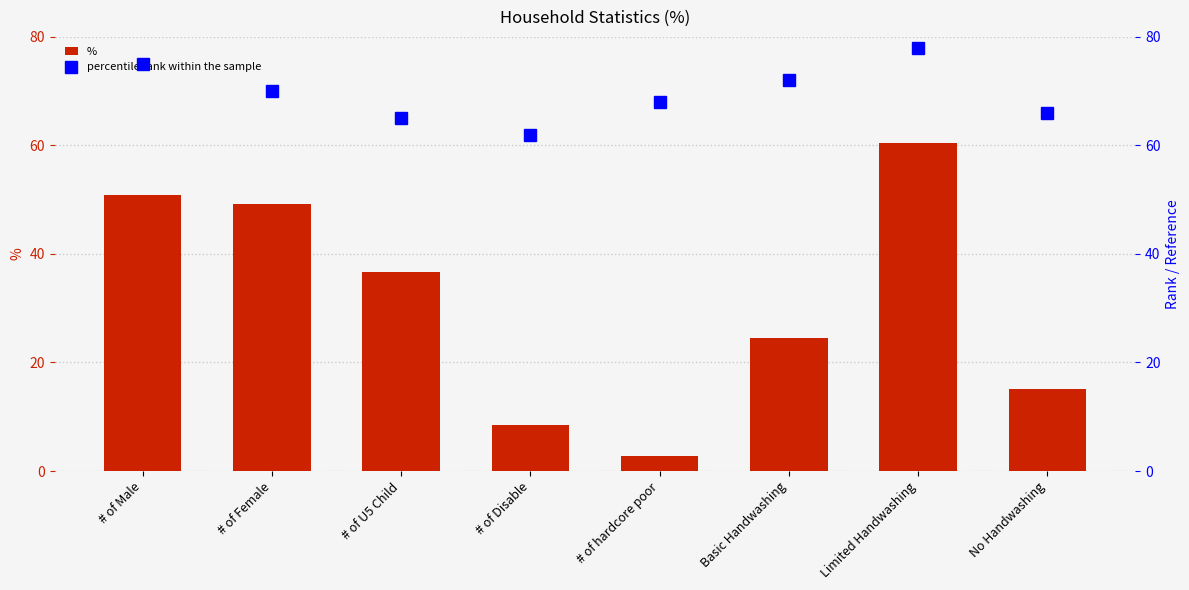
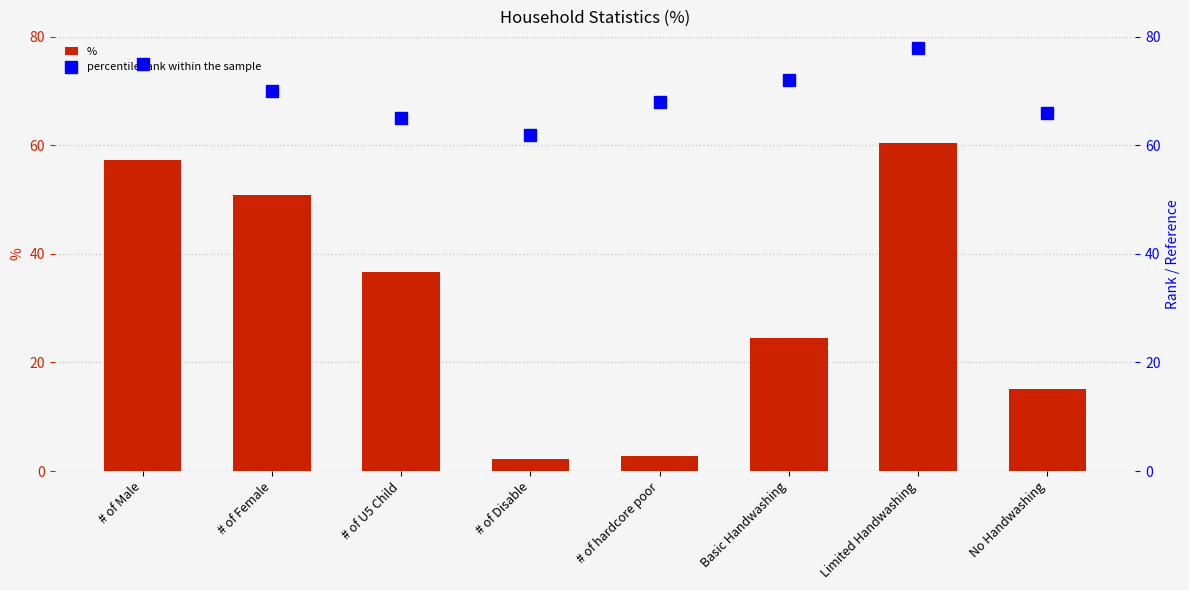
%, # of Male: 51 -> 57
%, # of Female: 49 -> 51
%, # of Disable: 9 -> 2
